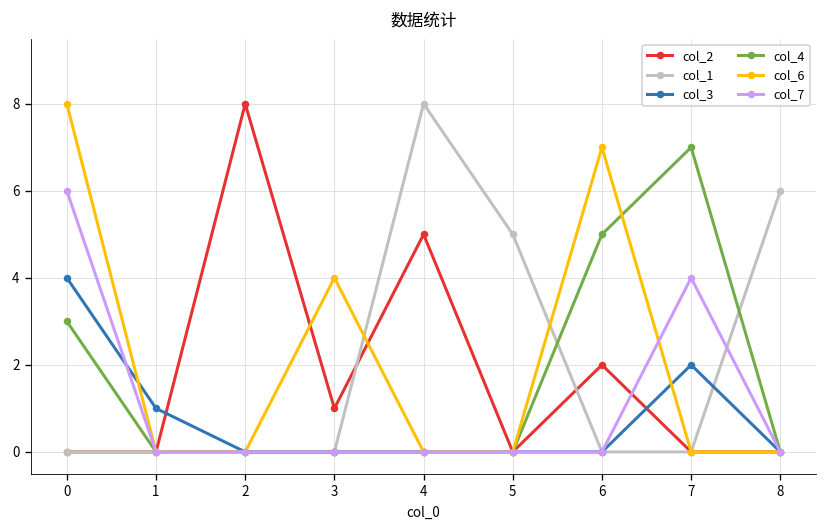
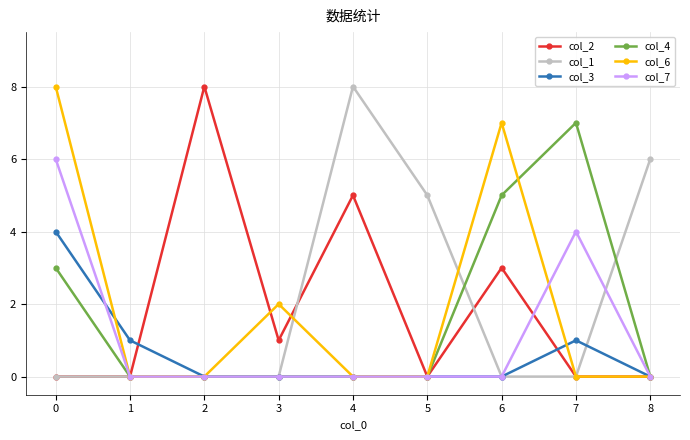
col_6, 3: 4 -> 2
col_2, 6: 2 -> 3
col_3, 7: 2 -> 1
